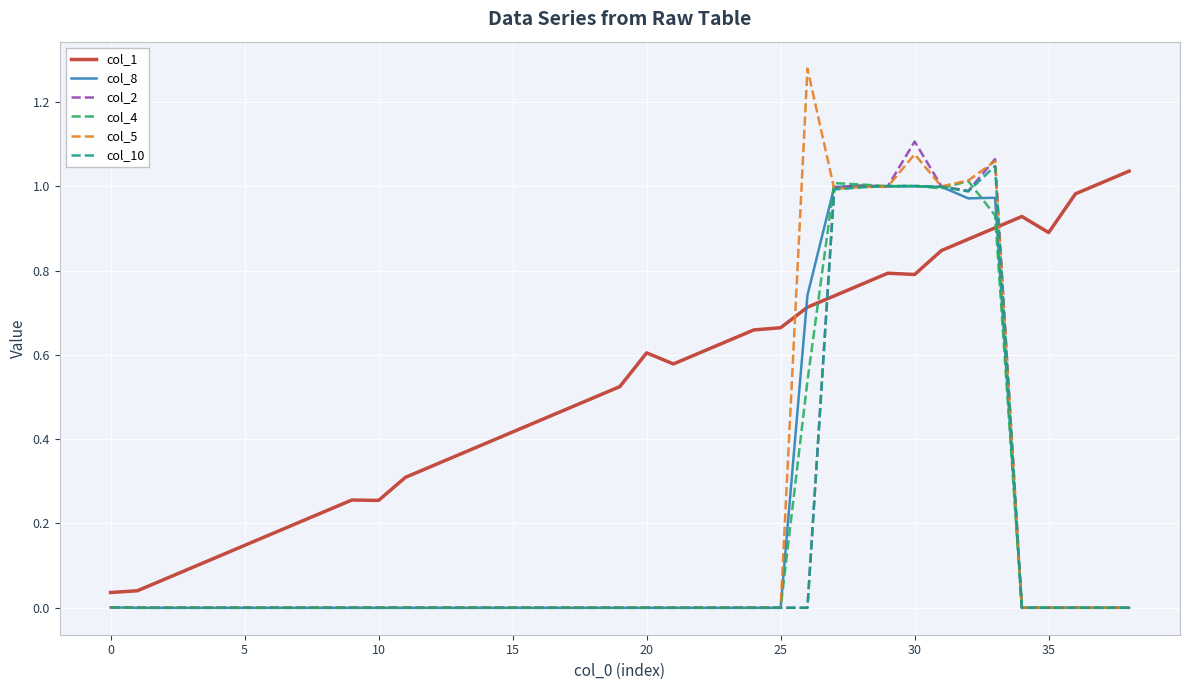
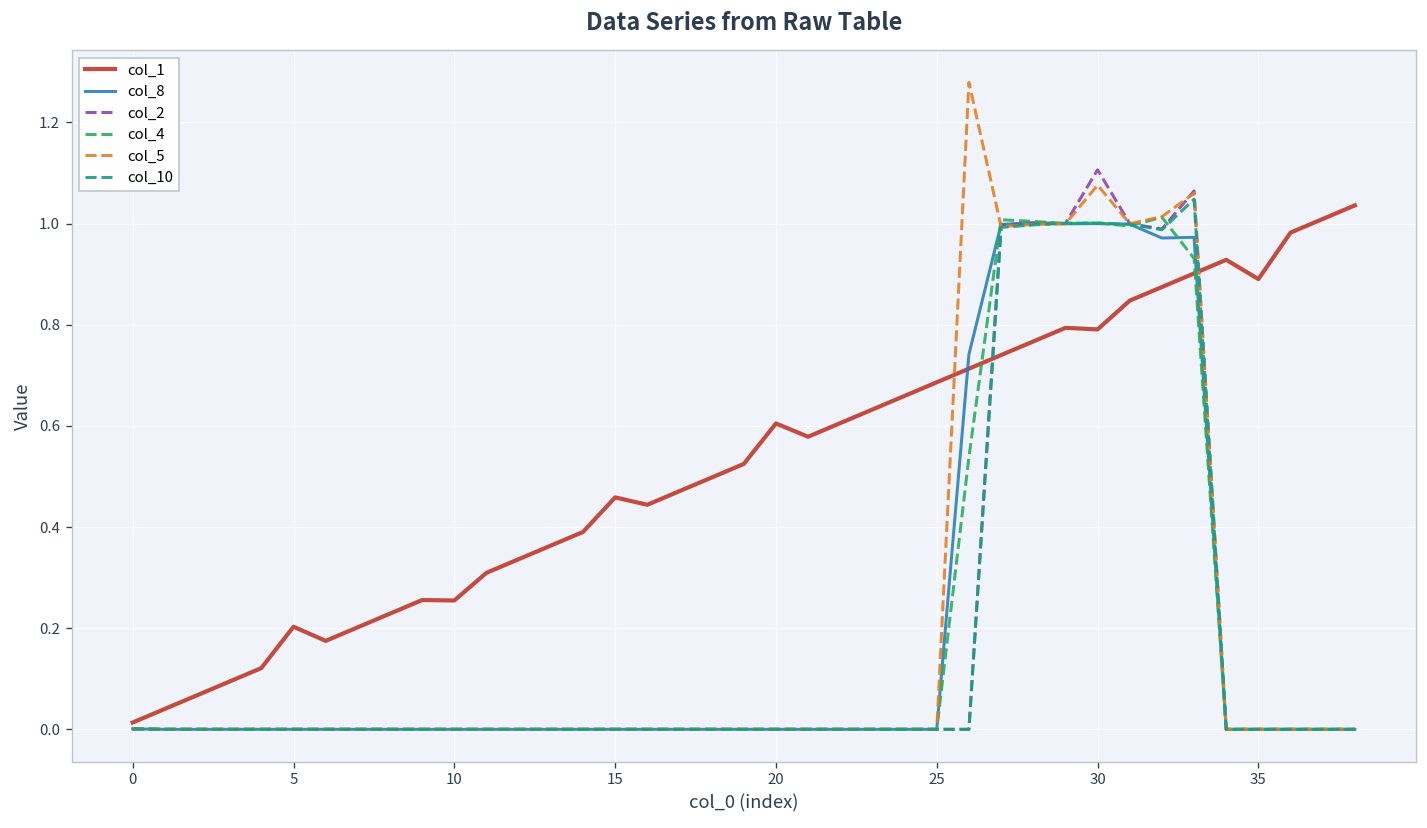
col_1, 0: 0.04 -> 0.01
col_1, 5: 0.15 -> 0.20
col_1, 15: 0.42 -> 0.46
col_1, 25: 0.66 -> 0.69
